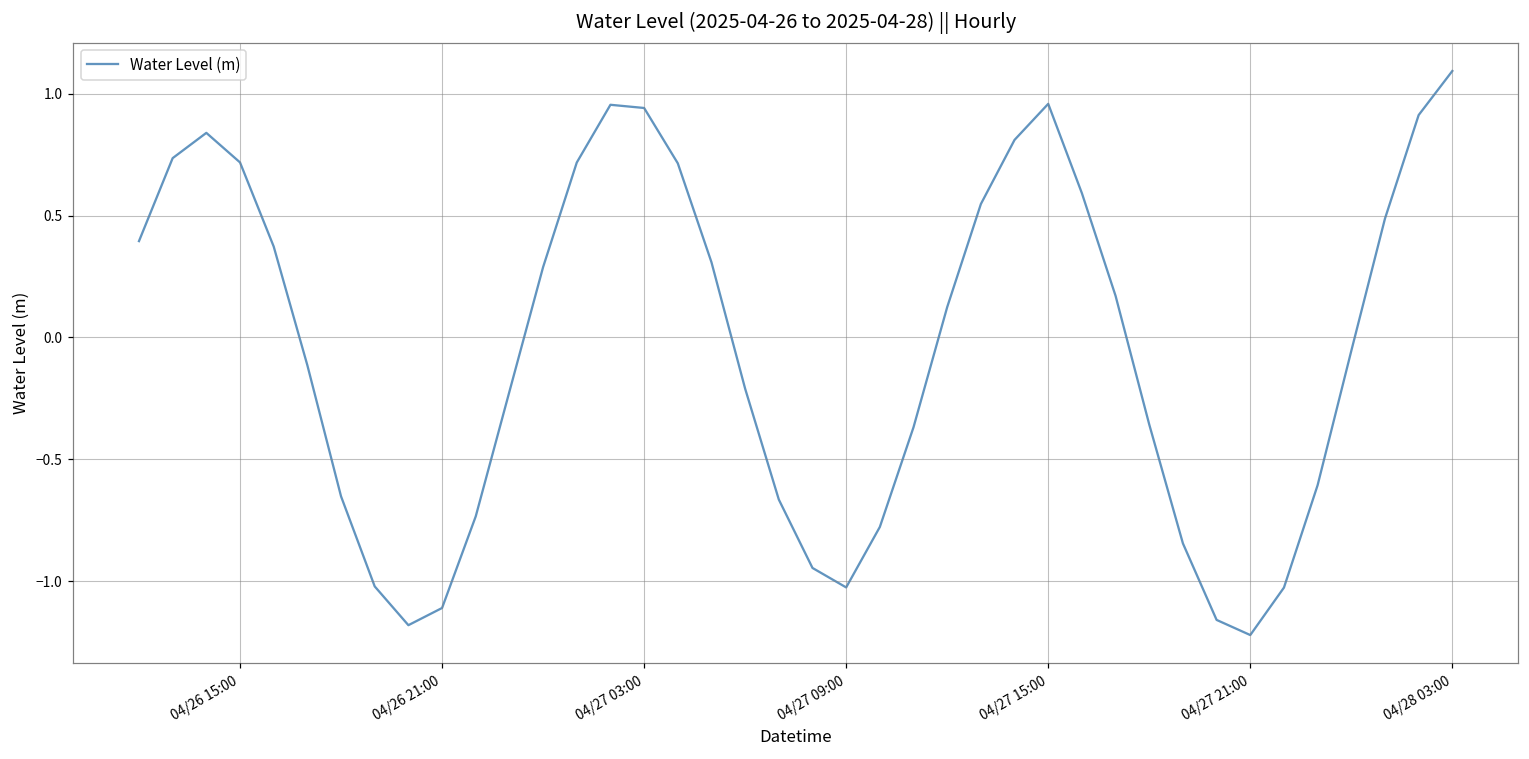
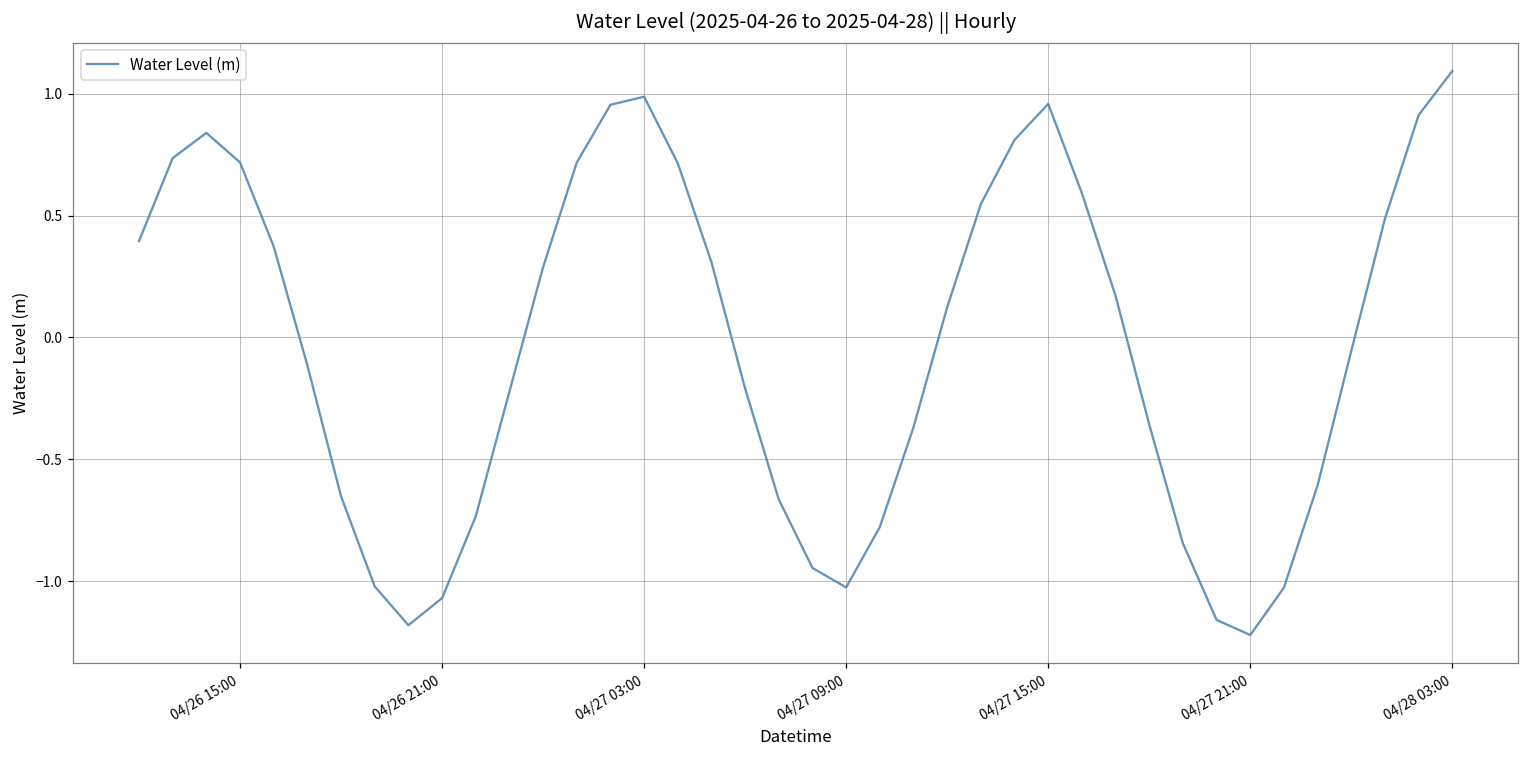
04/26 21:00: -1.11 -> -1.07
04/27 03:00: 0.94 -> 0.99
